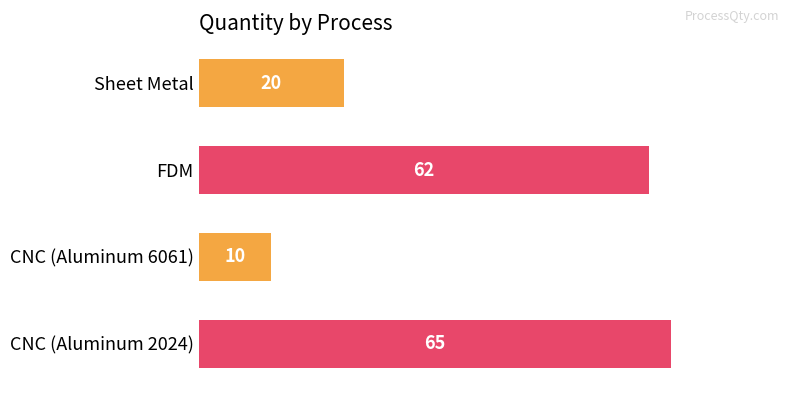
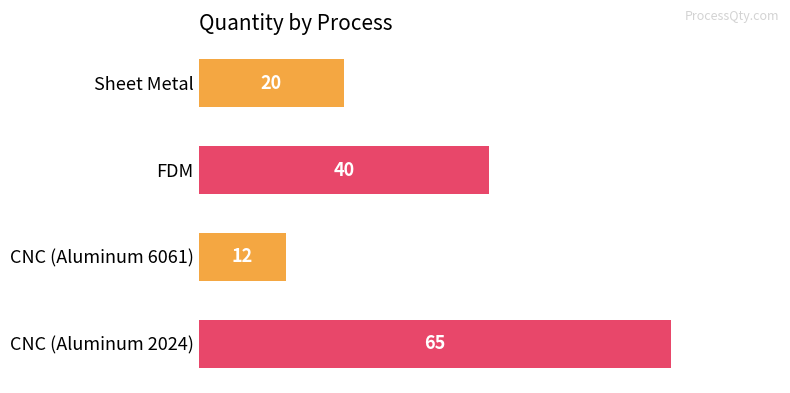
FDM: 62 -> 40
CNC (Aluminum 6061): 10 -> 12
